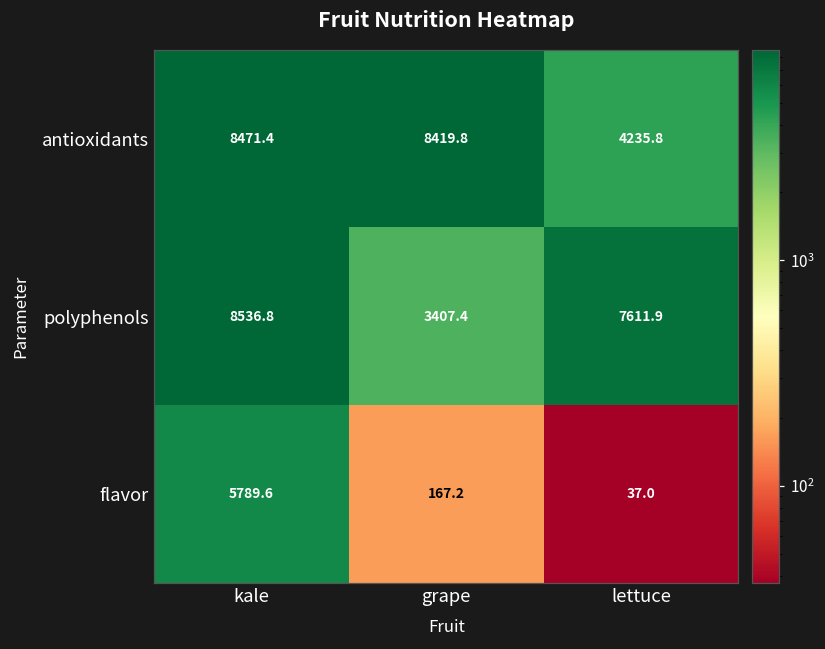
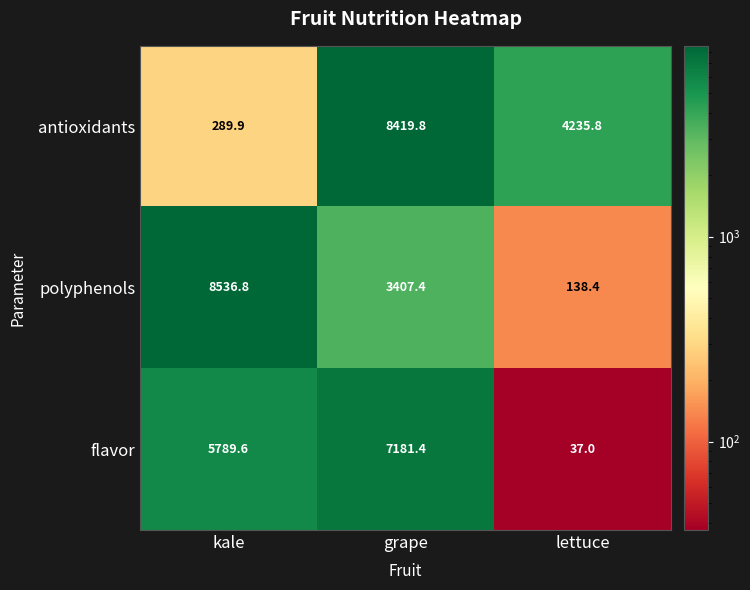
antioxidants, kale: 8471.4 -> 289.9
polyphenols, lettuce: 7611.9 -> 138.4
flavor, grape: 167.2 -> 7181.4
